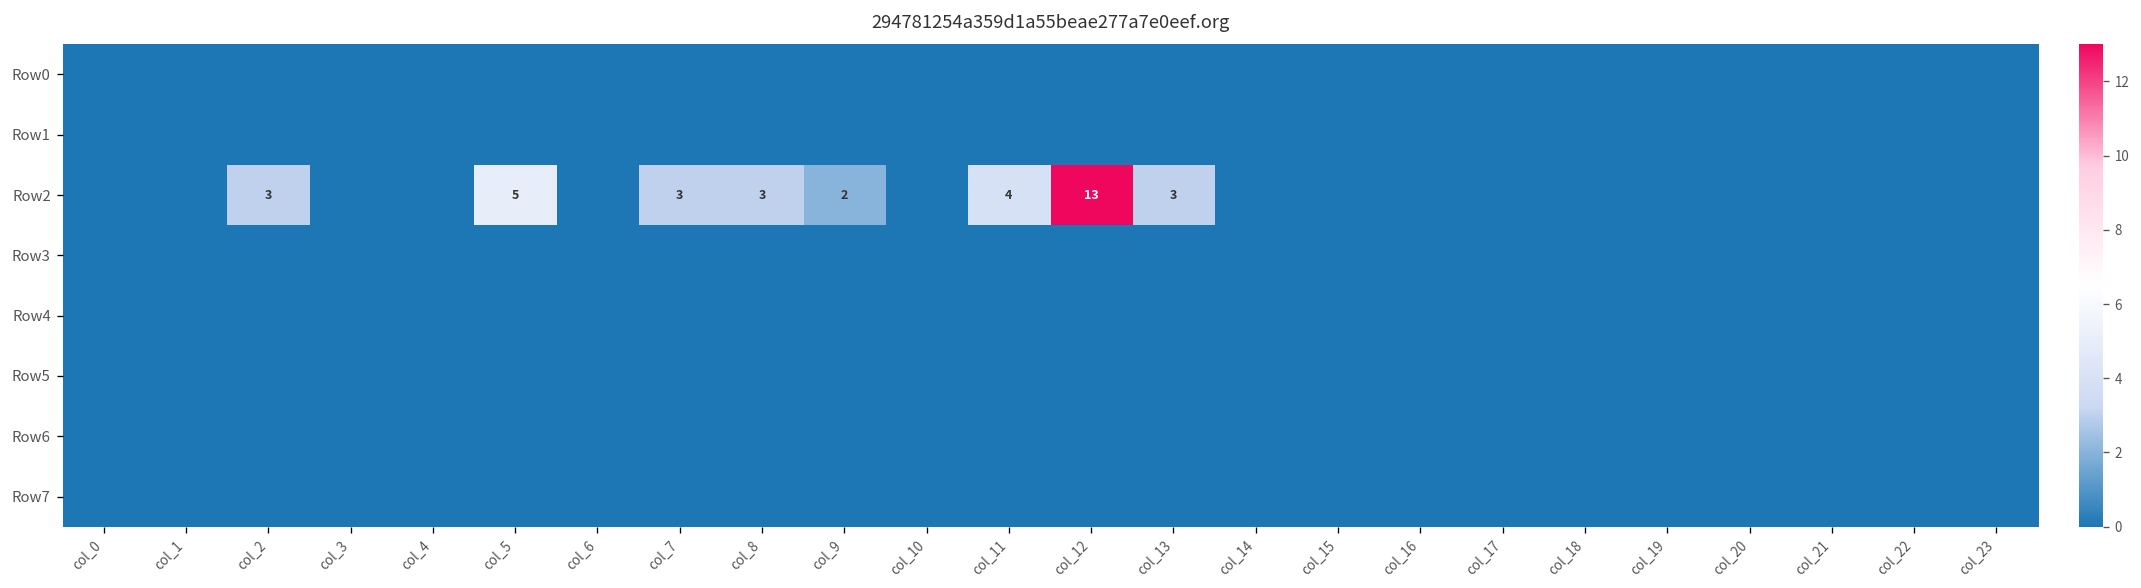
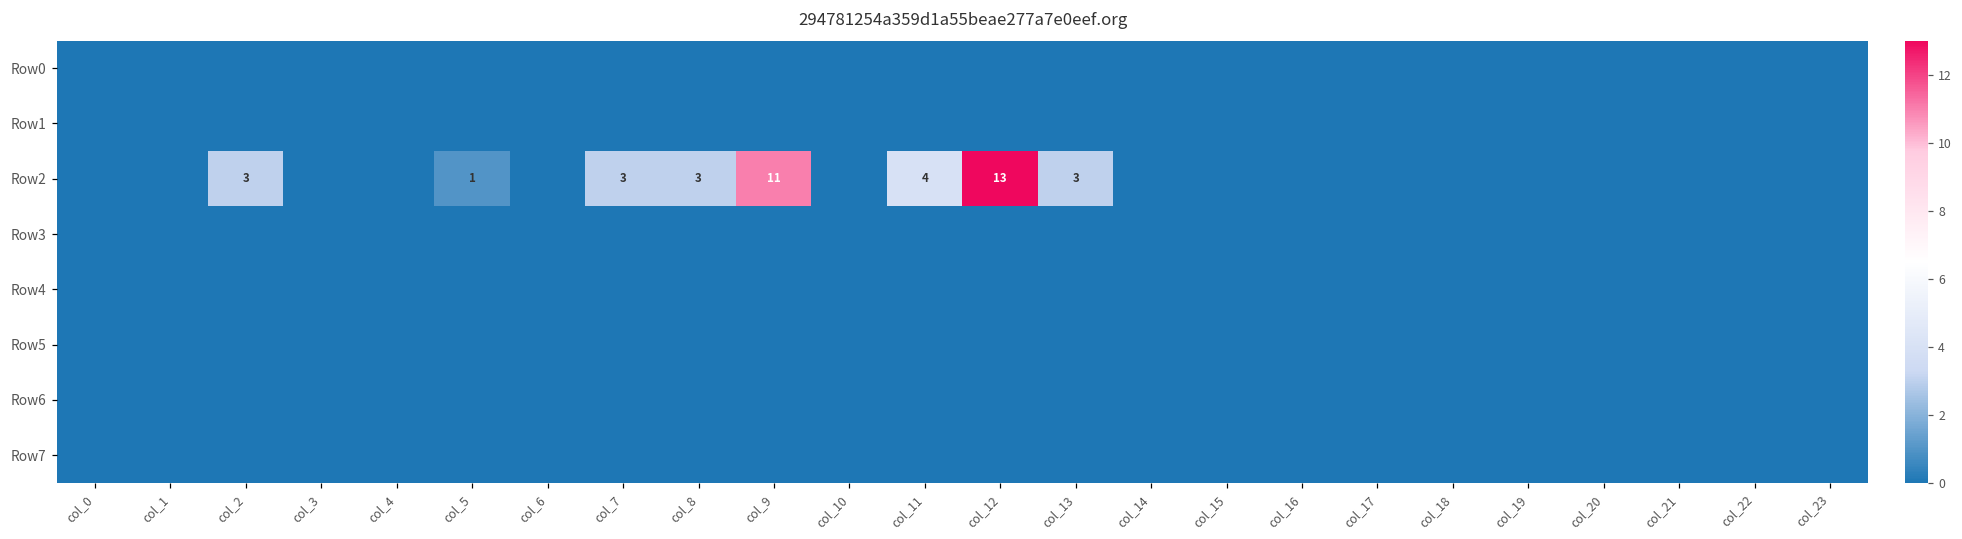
Row2, col_5: 5 -> 1
Row2, col_9: 2 -> 11
